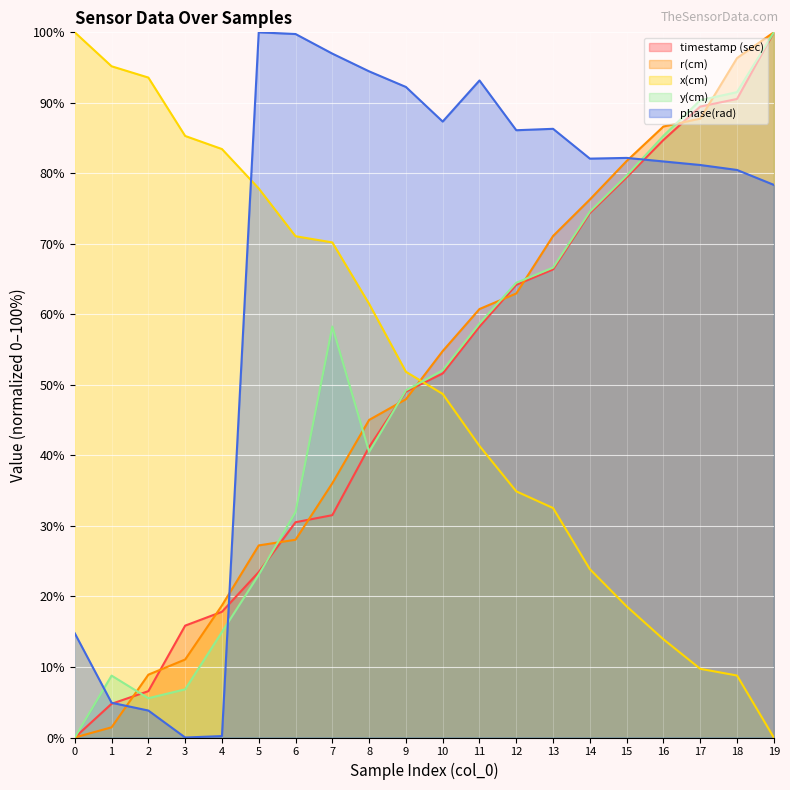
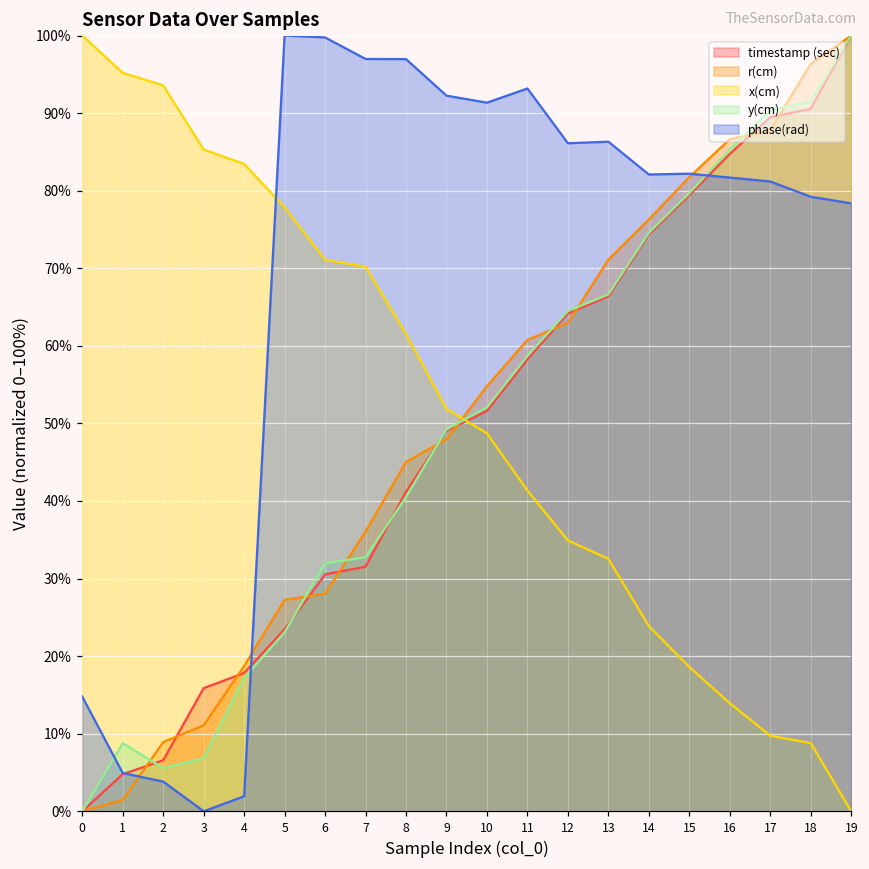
y(cm), 4: 15% -> 17%
phase(rad), 4: 0% -> 2%
y(cm), 7: 58% -> 33%
phase(rad), 8: 94% -> 97%
phase(rad), 10: 87% -> 91%
phase(rad), 18: 80% -> 79%
